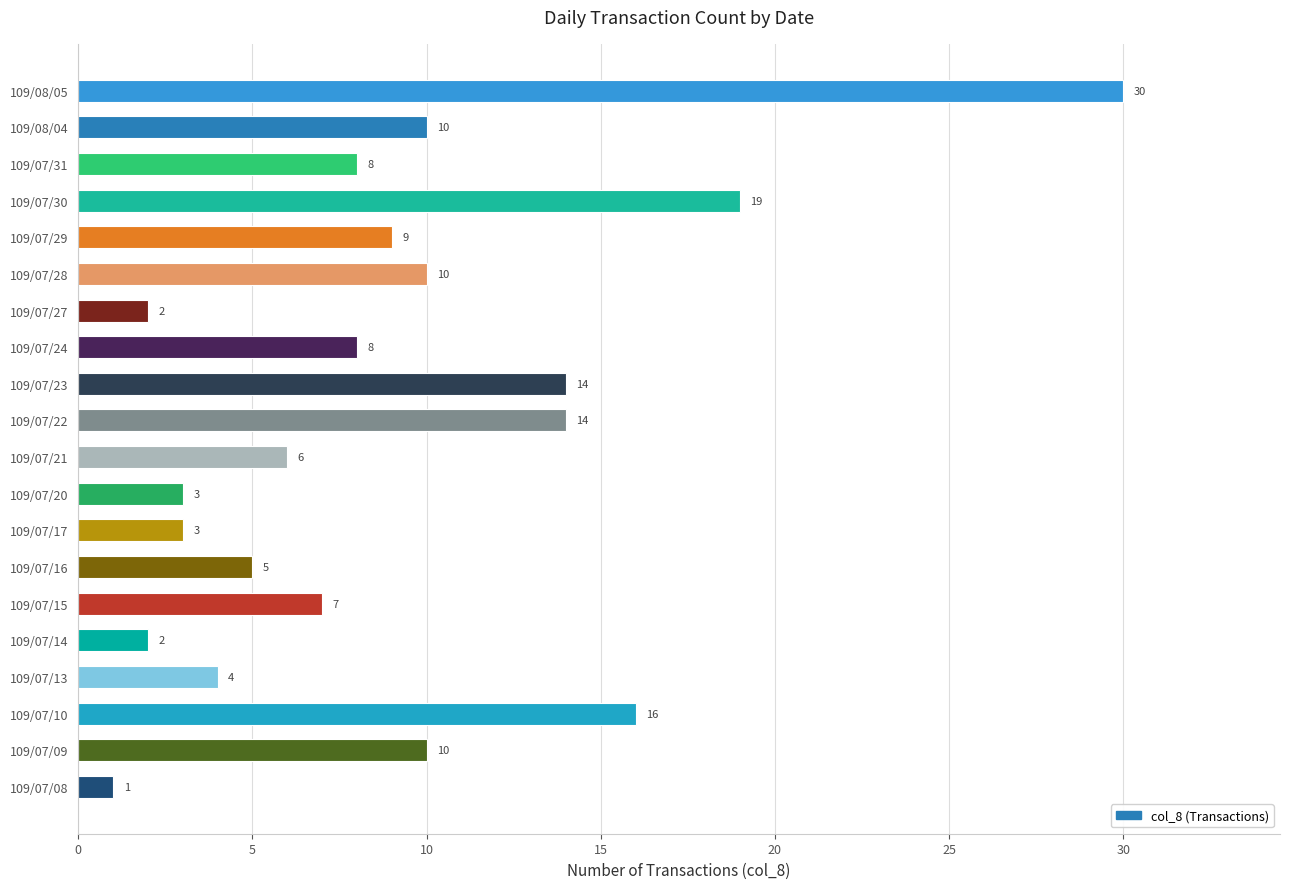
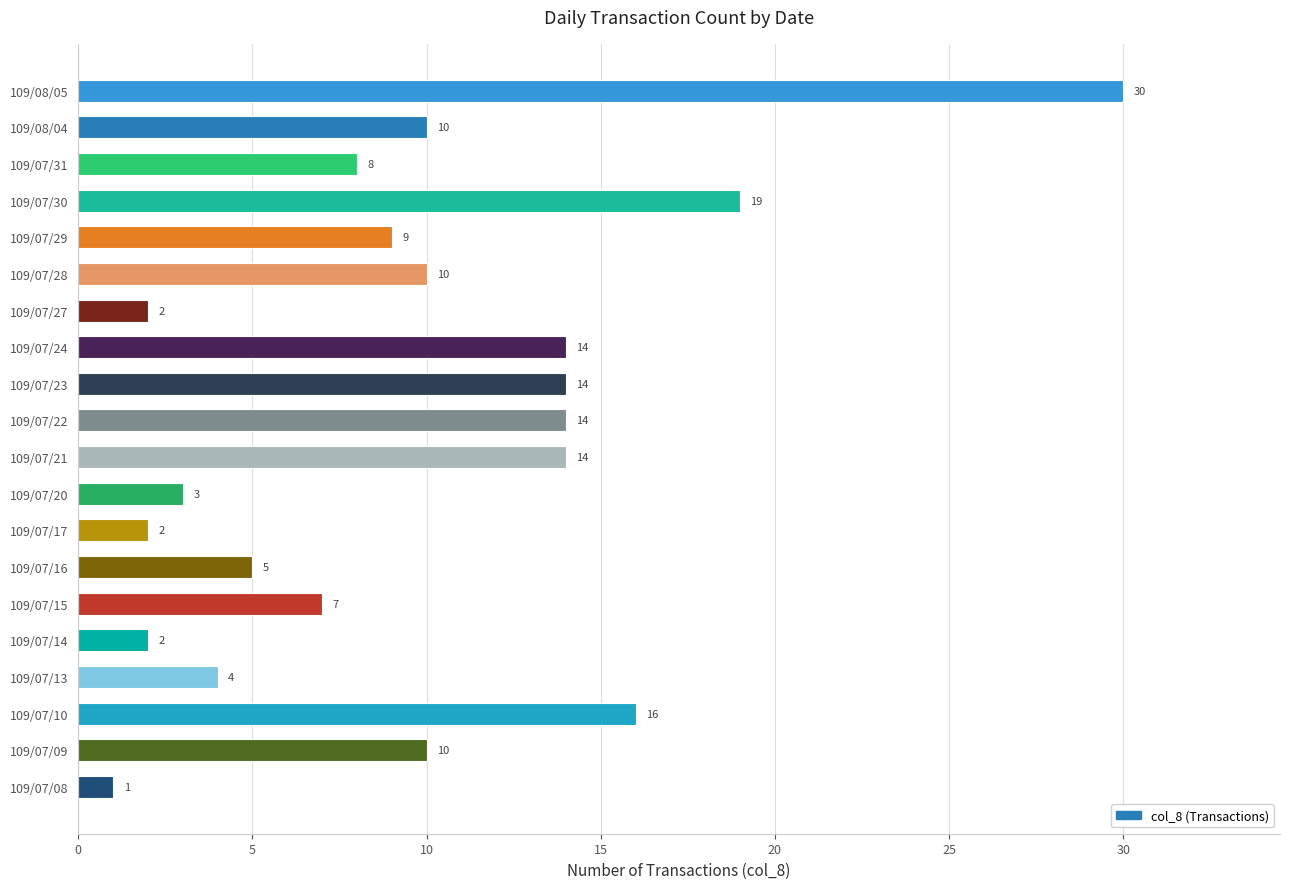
109/07/24: 8 -> 14
109/07/21: 6 -> 14
109/07/17: 3 -> 2
